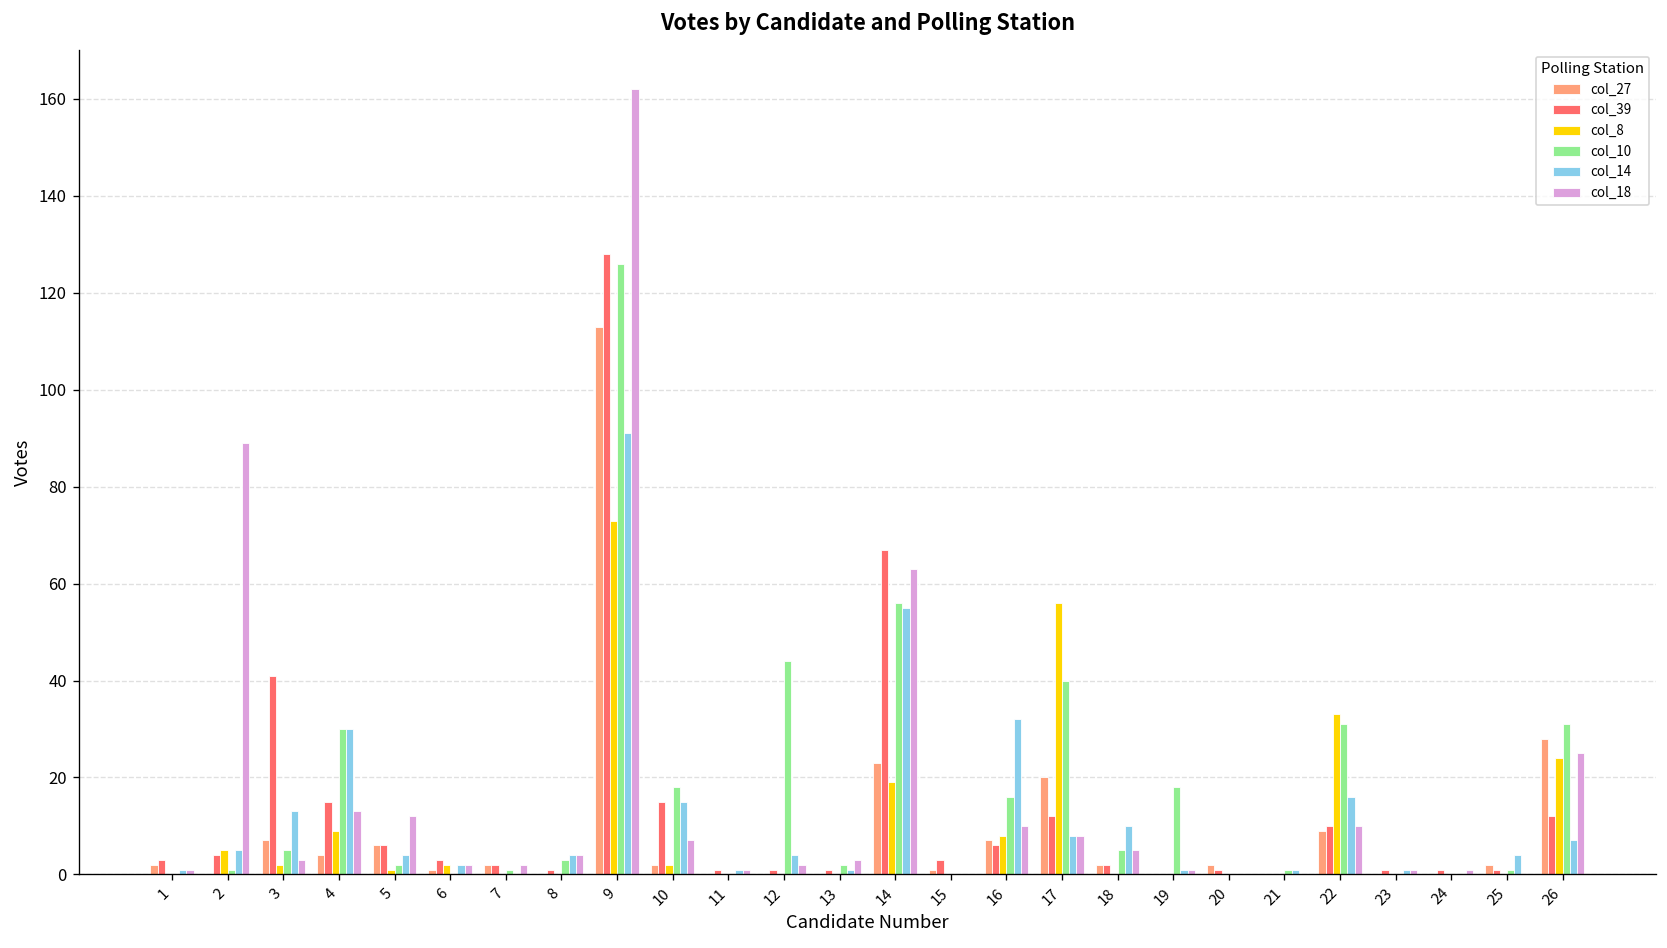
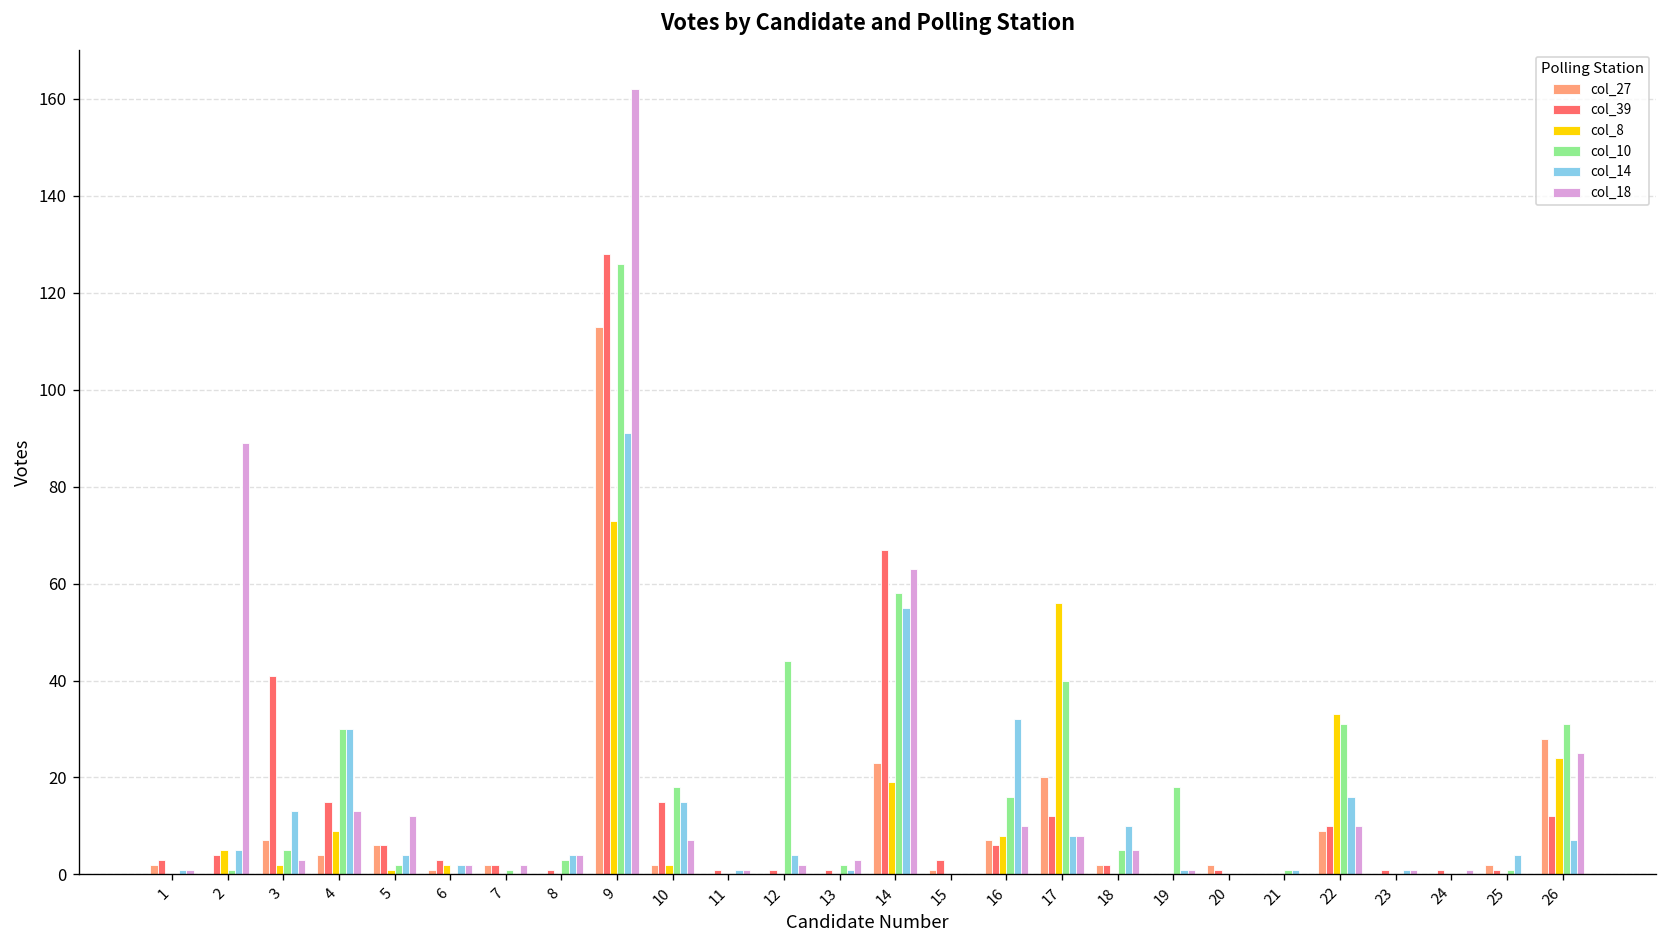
col_10, 14: 56 -> 58
